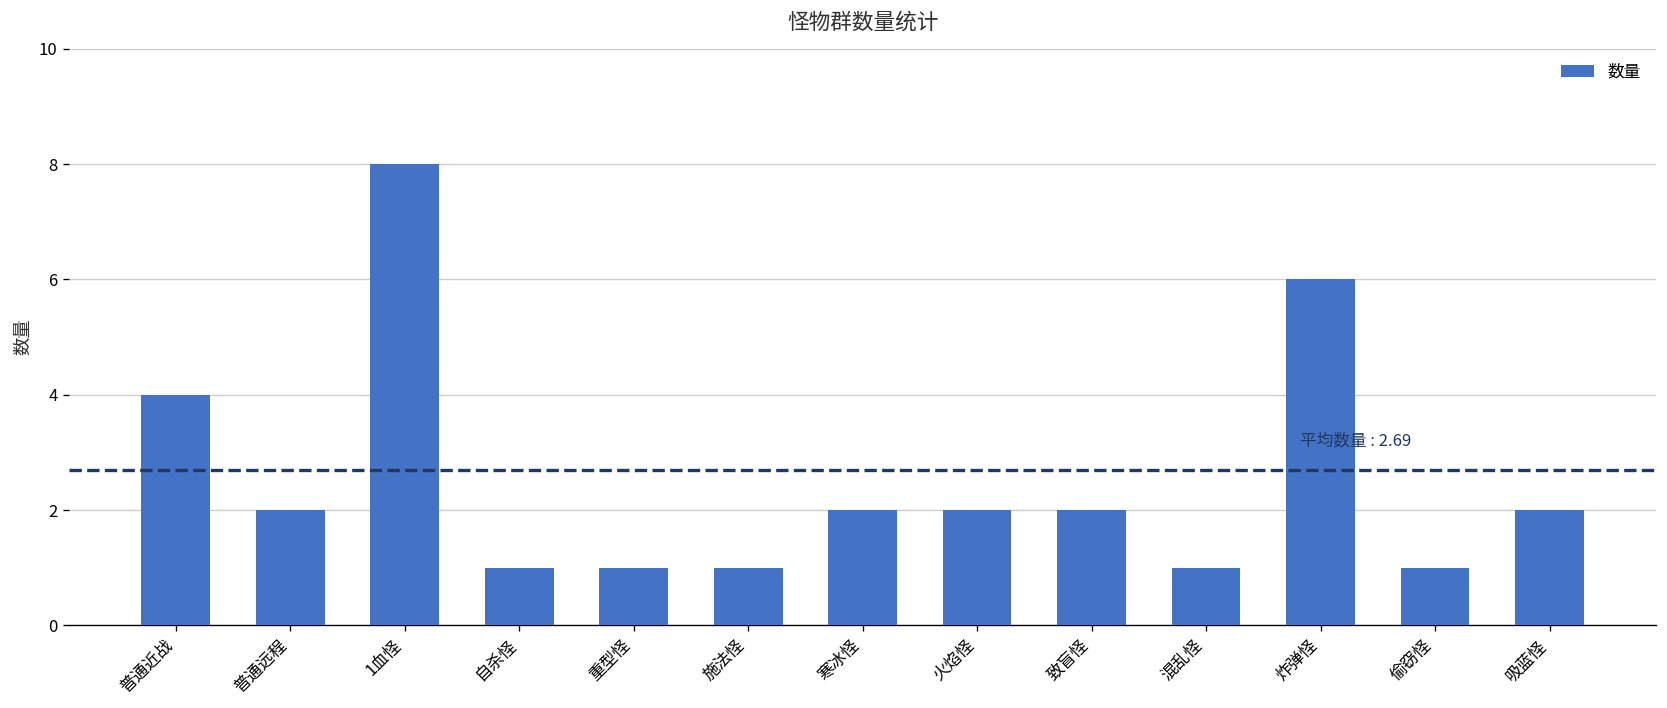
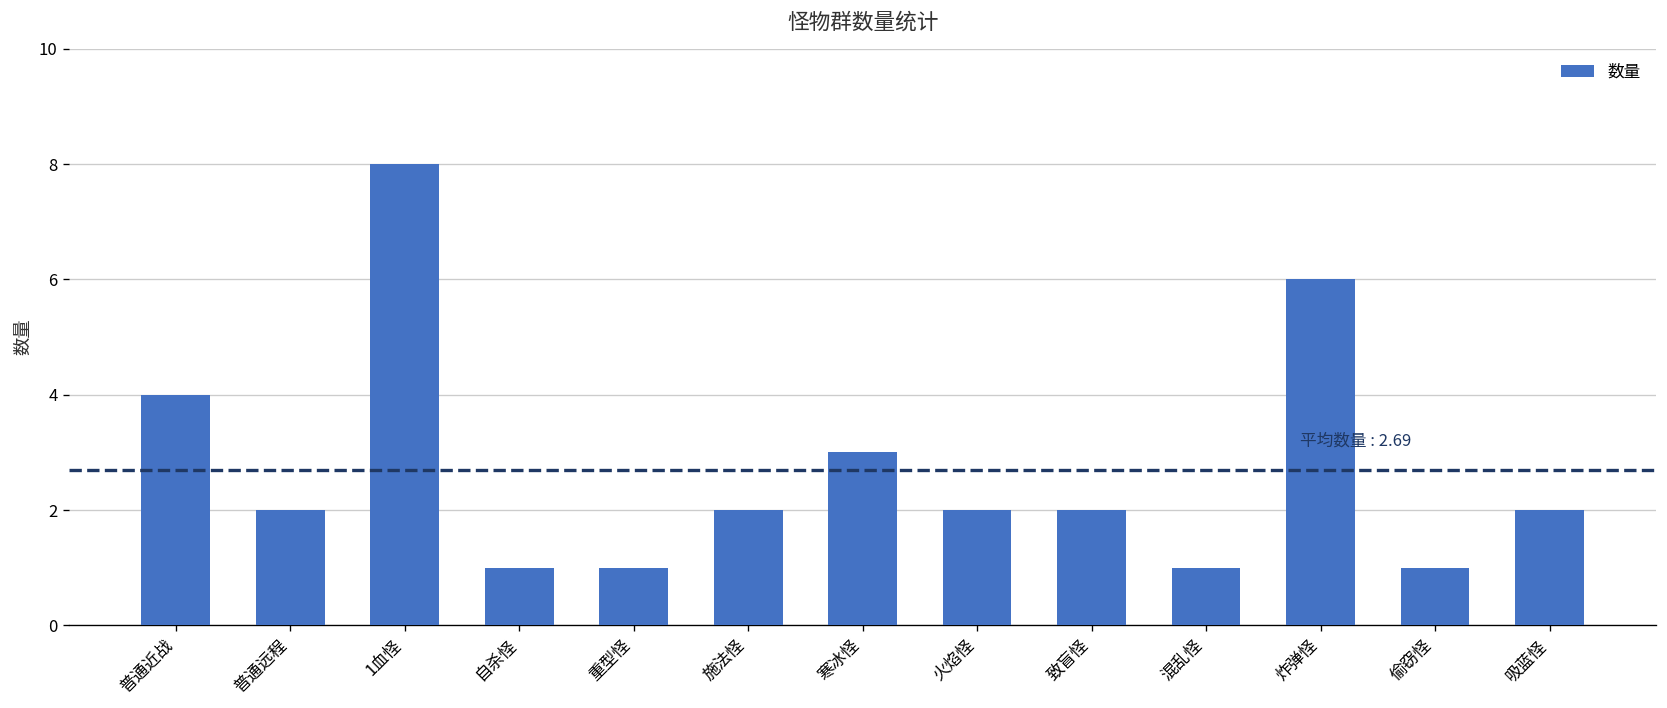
施法怪: 1 -> 2
寒冰怪: 2 -> 3
